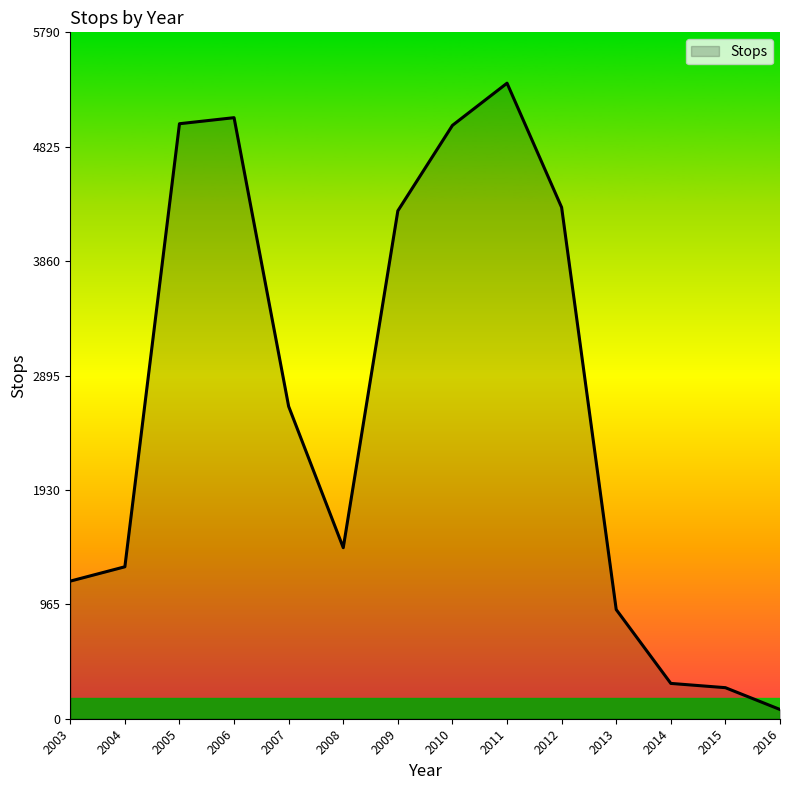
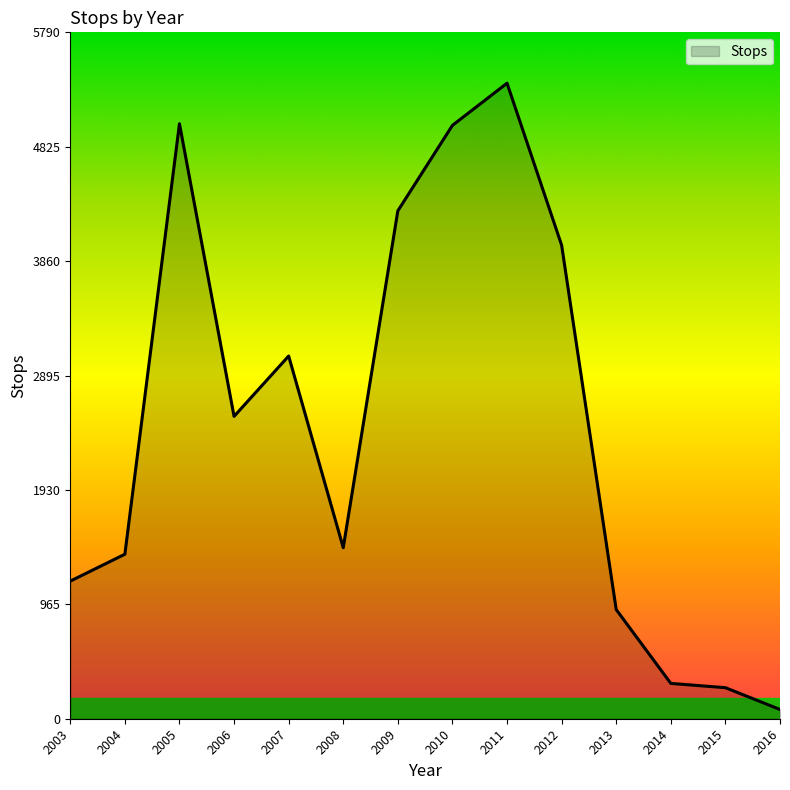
2004: 1280 -> 1390
2006: 5070 -> 2550
2007: 2640 -> 3060
2012: 4310 -> 4000
